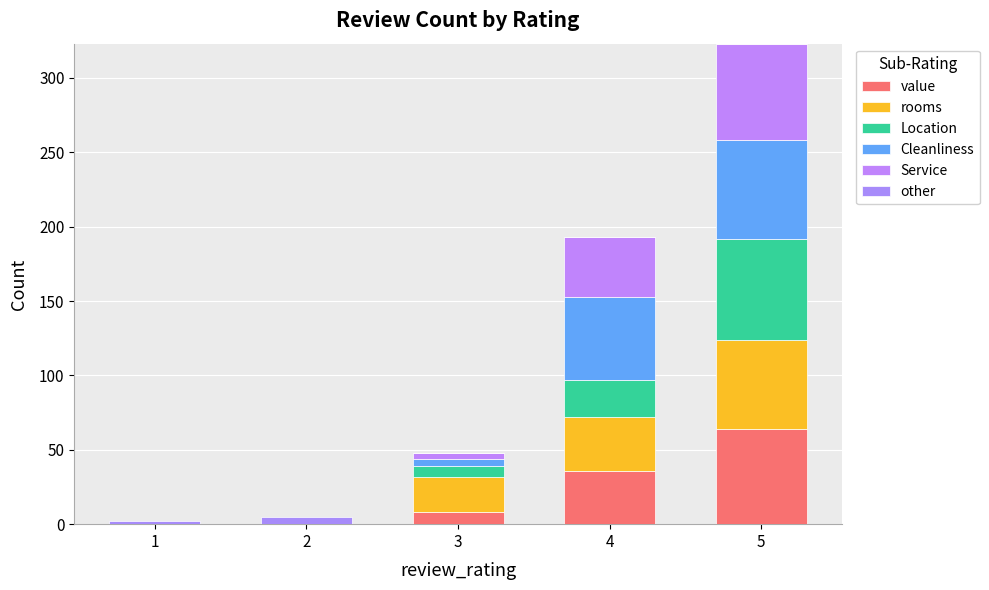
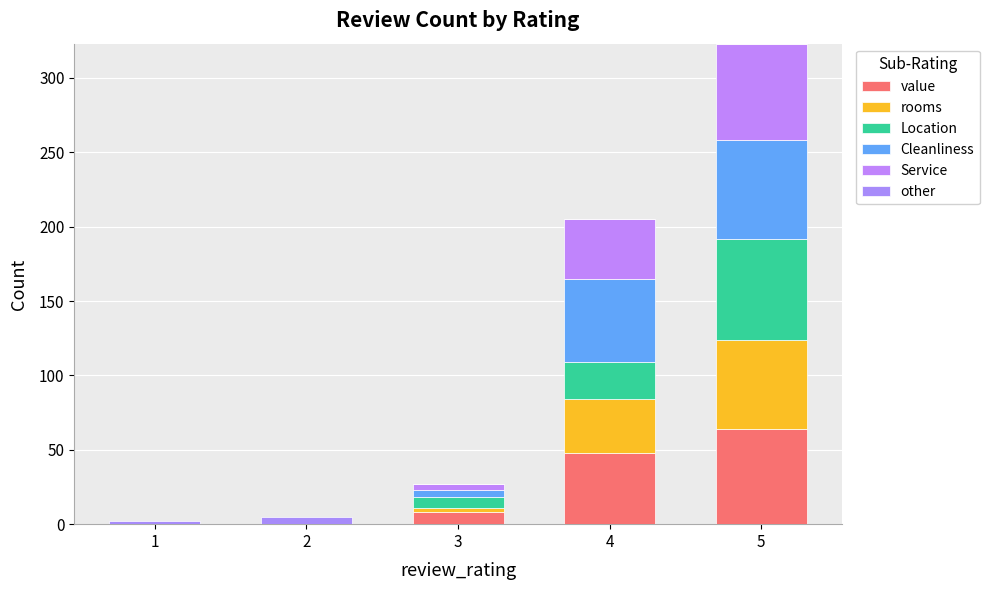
rooms, 3: 24 -> 3
value, 4: 36 -> 48
